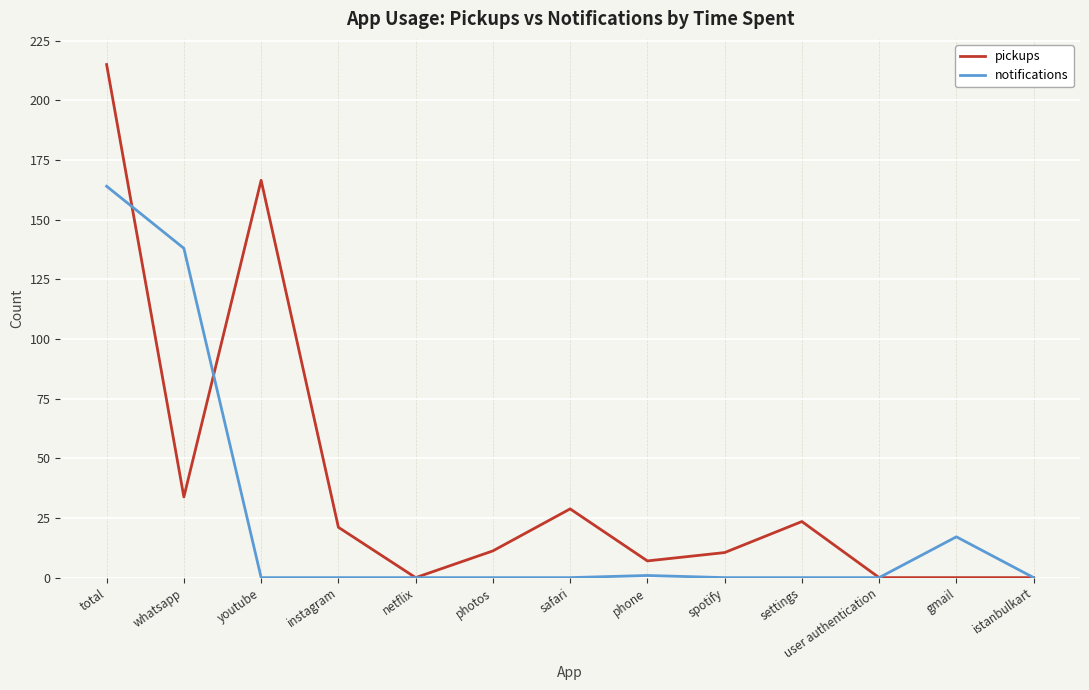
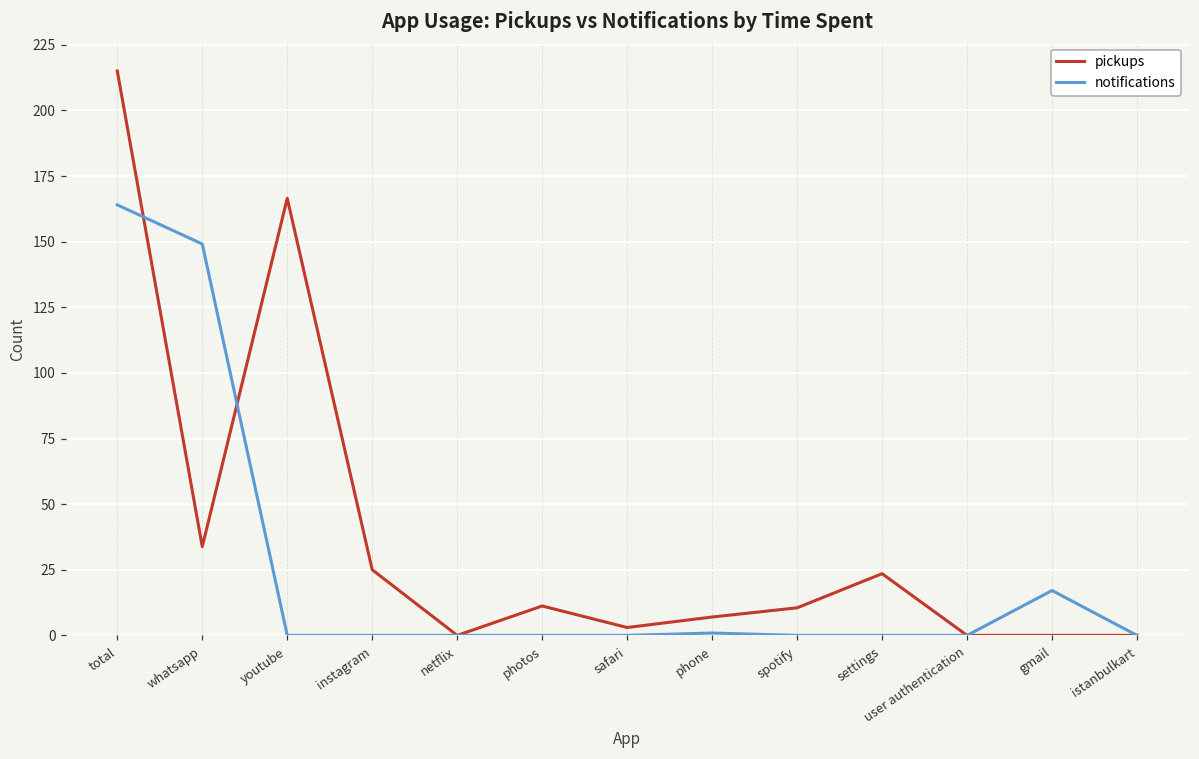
notifications, whatsapp: 138 -> 149
pickups, instagram: 21 -> 25
pickups, safari: 29 -> 3
